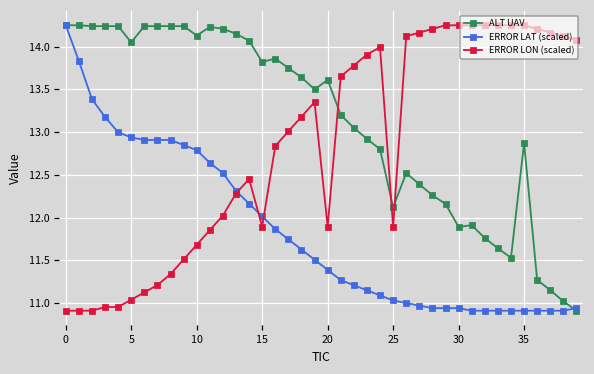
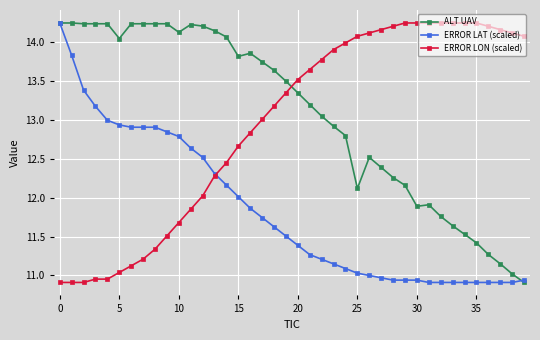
ERROR LON (scaled), 15: 11.9 -> 12.7
ALT UAV, 20: 13.6 -> 13.4
ERROR LON (scaled), 20: 11.9 -> 13.5
ERROR LON (scaled), 25: 11.9 -> 14.1
ALT UAV, 35: 12.9 -> 11.4
